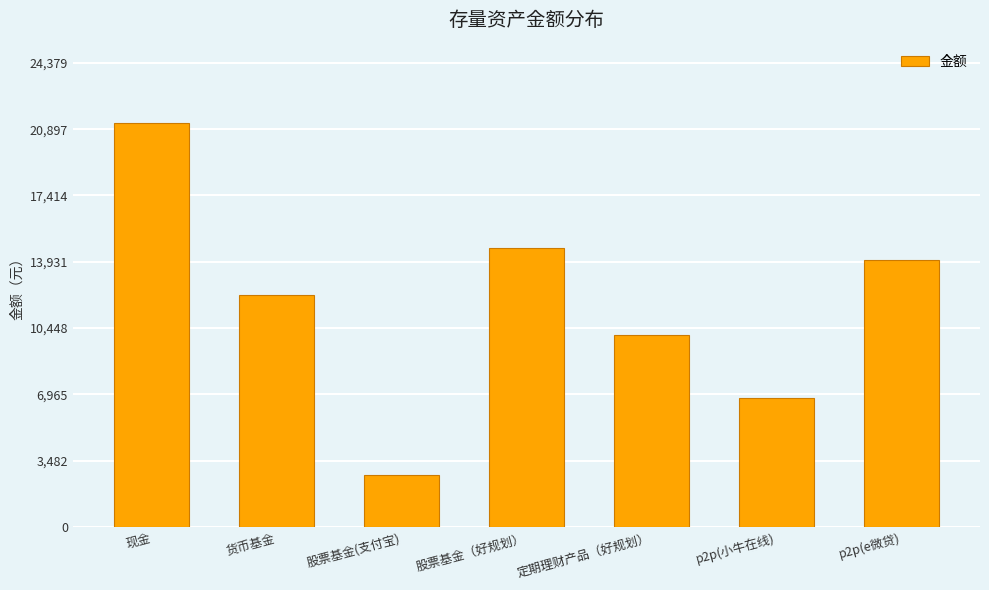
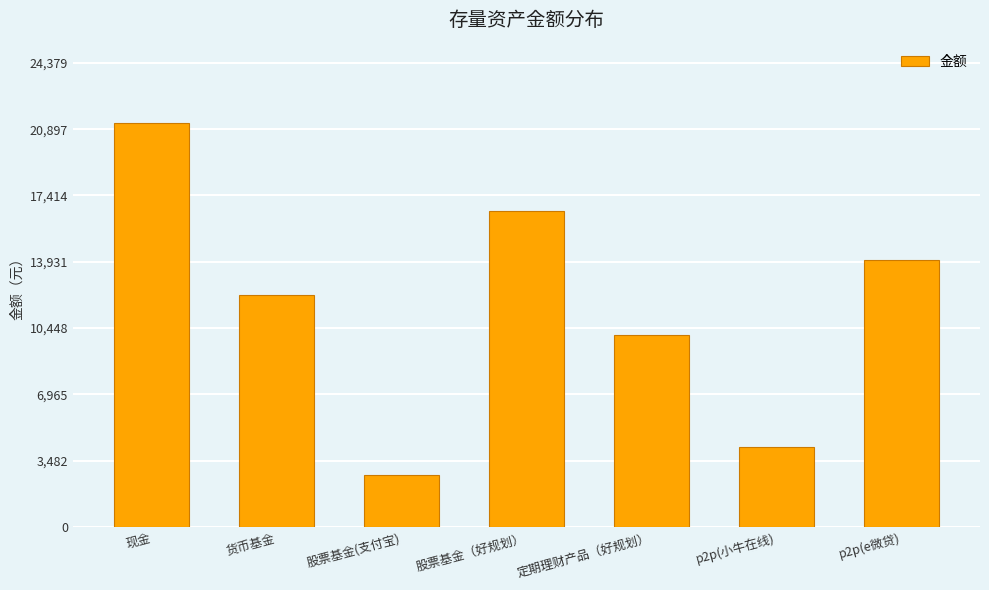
股票基金（好规划）: 14,700 -> 16,600
p2p(小牛在线): 6,800 -> 4,200
